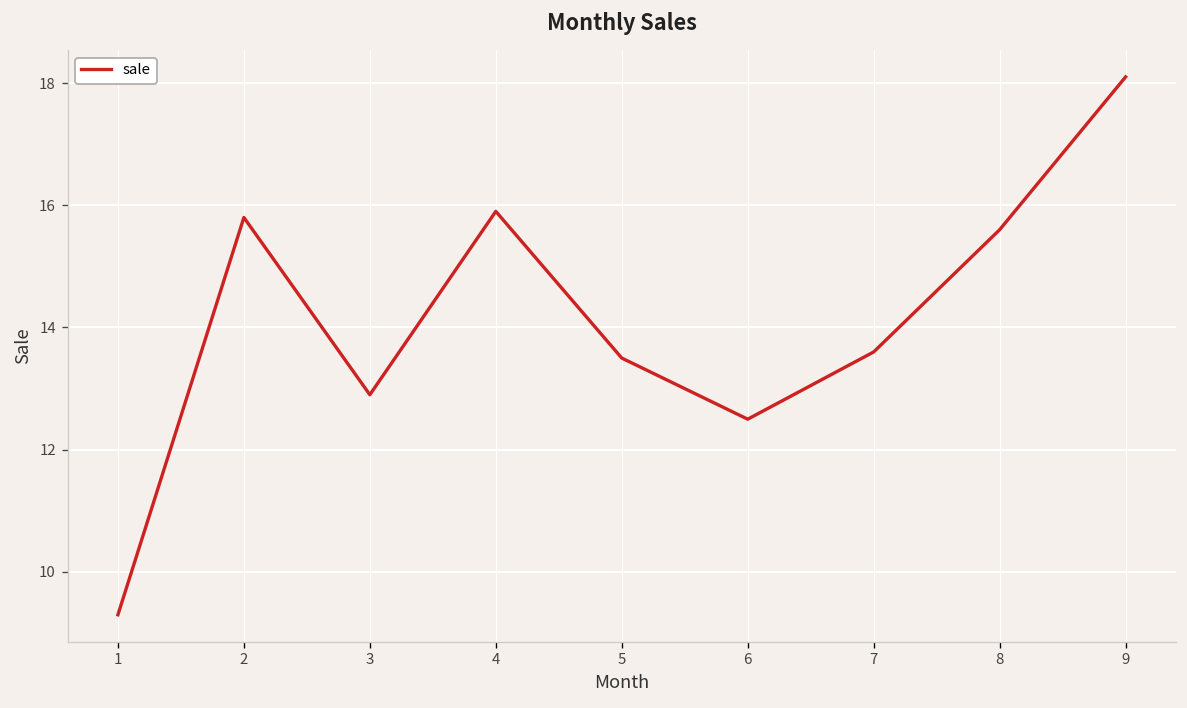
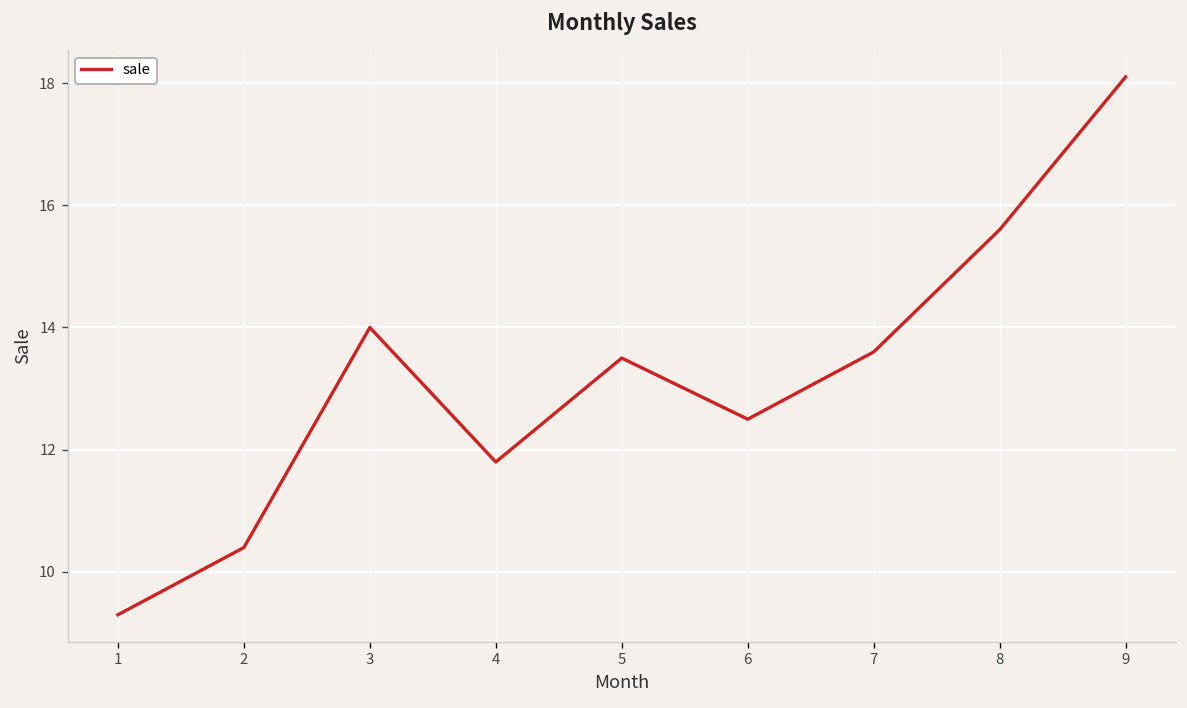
2: 15.8 -> 10.4
3: 12.9 -> 14.0
4: 15.9 -> 11.8
